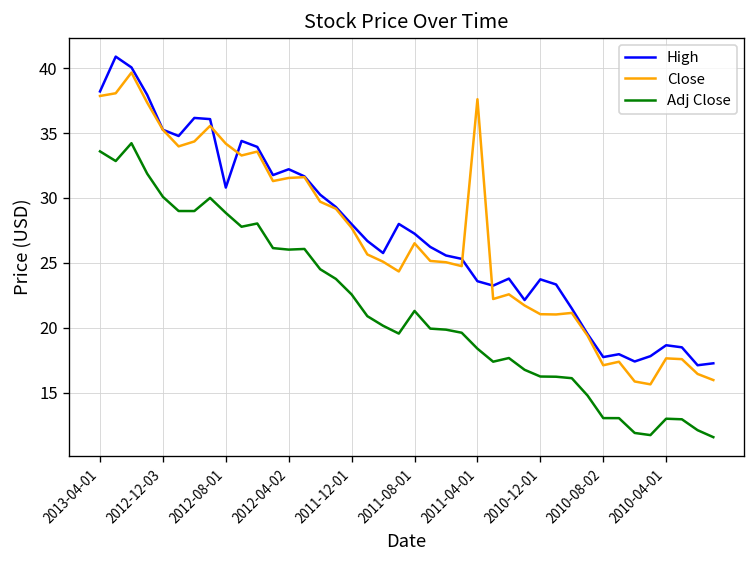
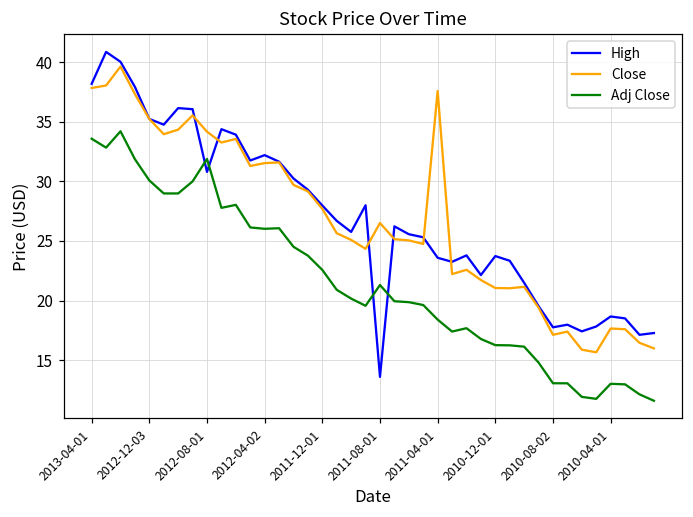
Adj Close, 2012-08-01: 28.8 -> 31.9
High, 2011-08-01: 27.3 -> 13.6
